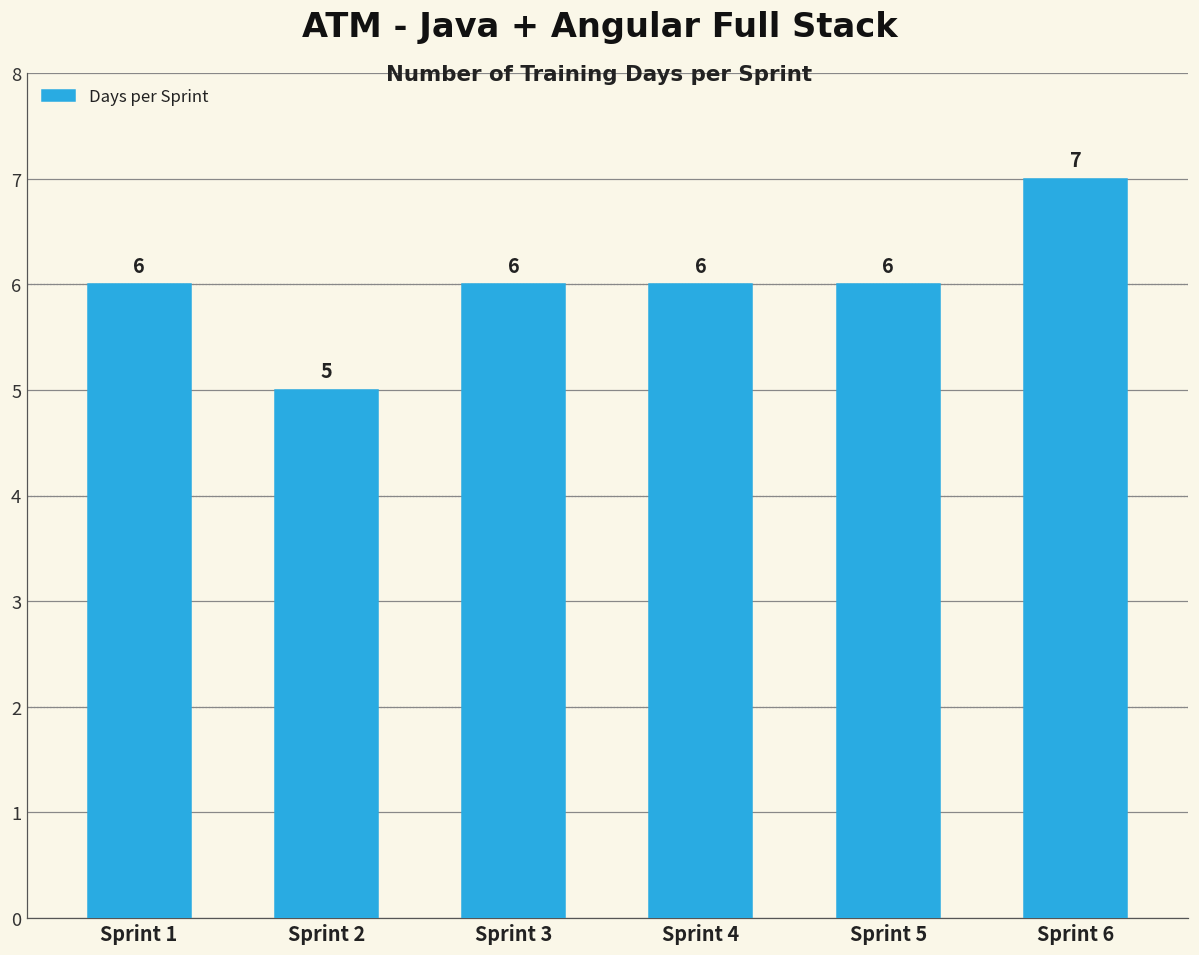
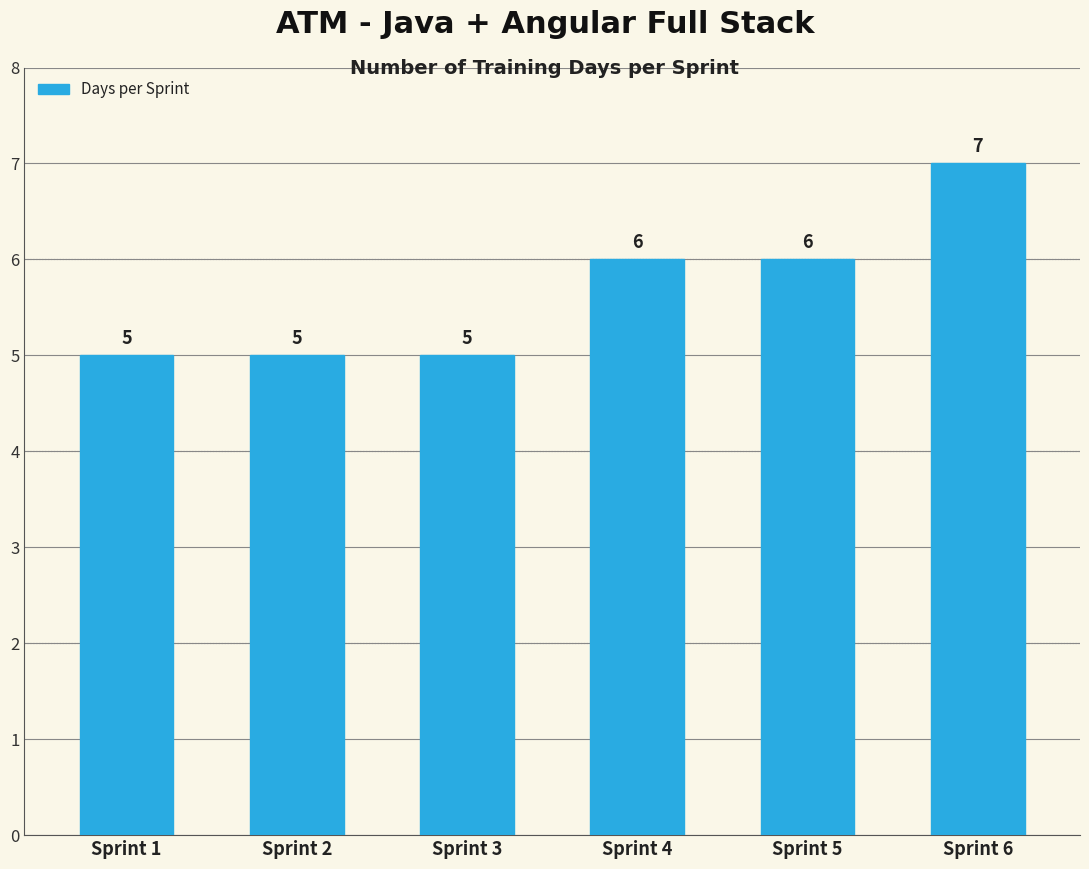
Sprint 1: 6 -> 5
Sprint 3: 6 -> 5
